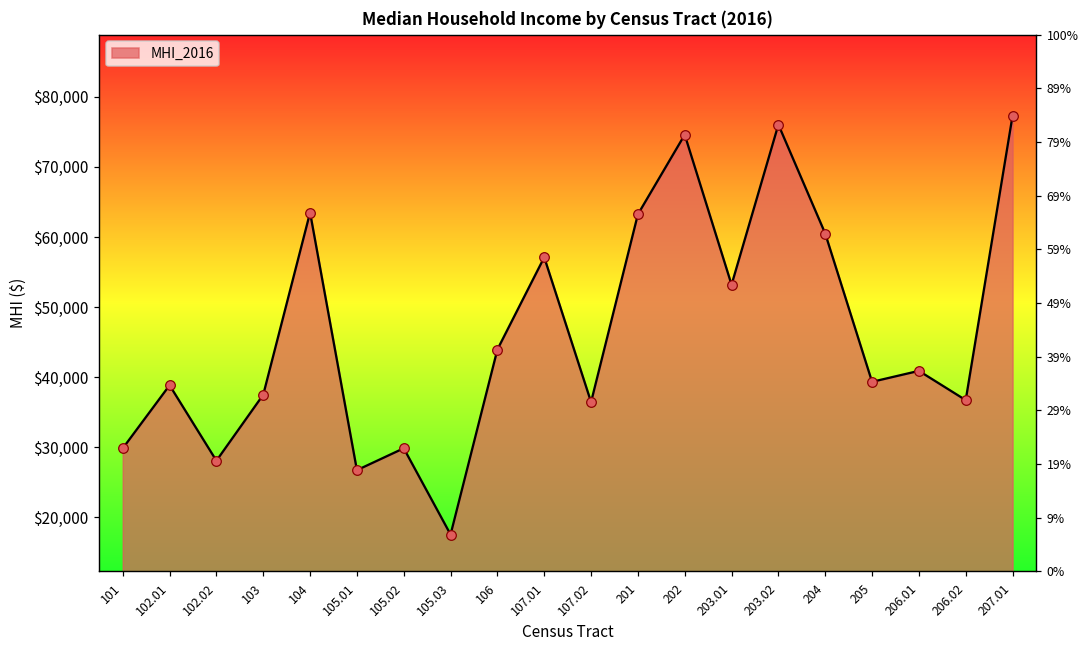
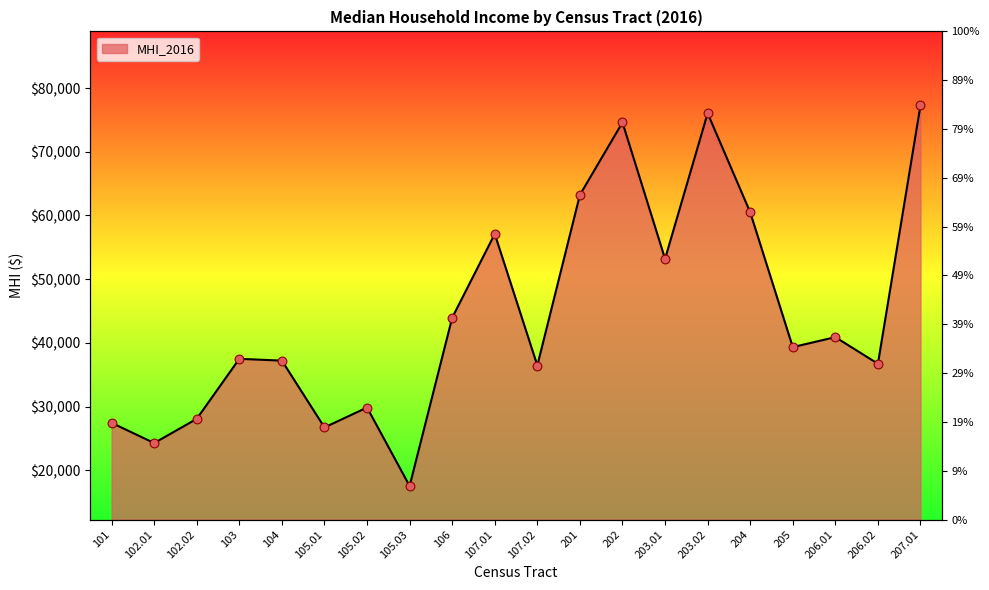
101: $30,000 -> $27,000
102.01: $39,000 -> $24,000
104: $63,000 -> $37,000
